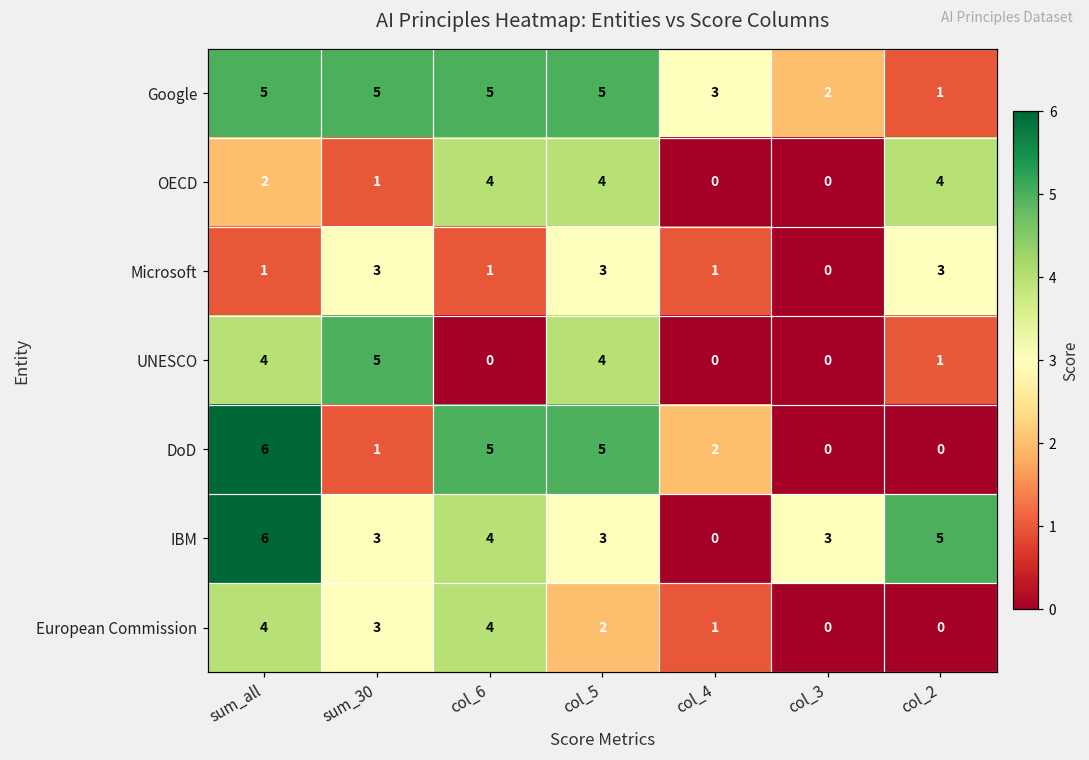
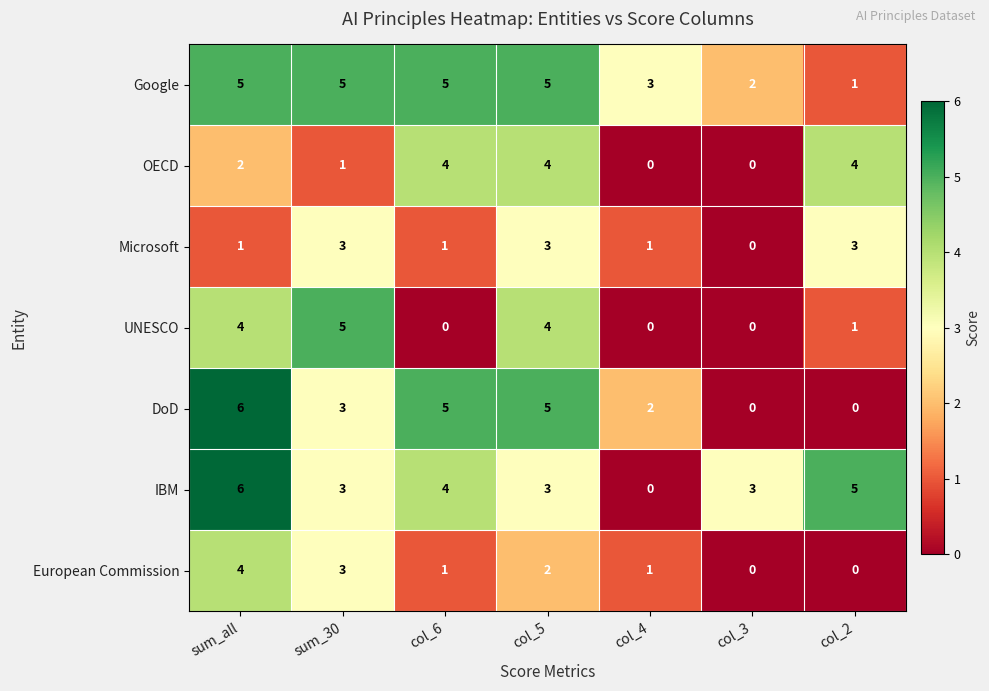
DoD, sum_30: 1 -> 3
European Commission, col_6: 4 -> 1
